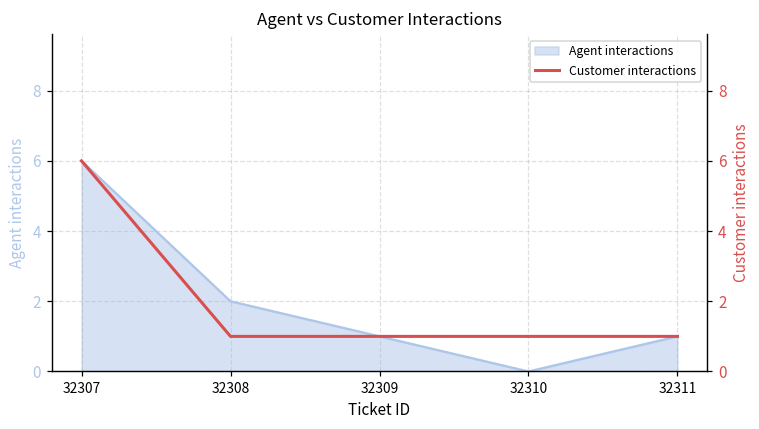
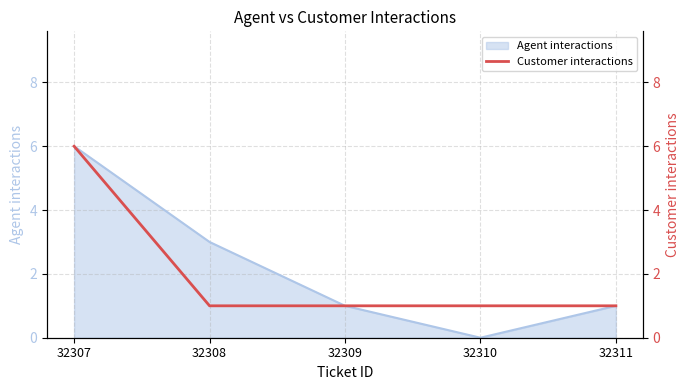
Agent interactions, 32308: 2 -> 3
